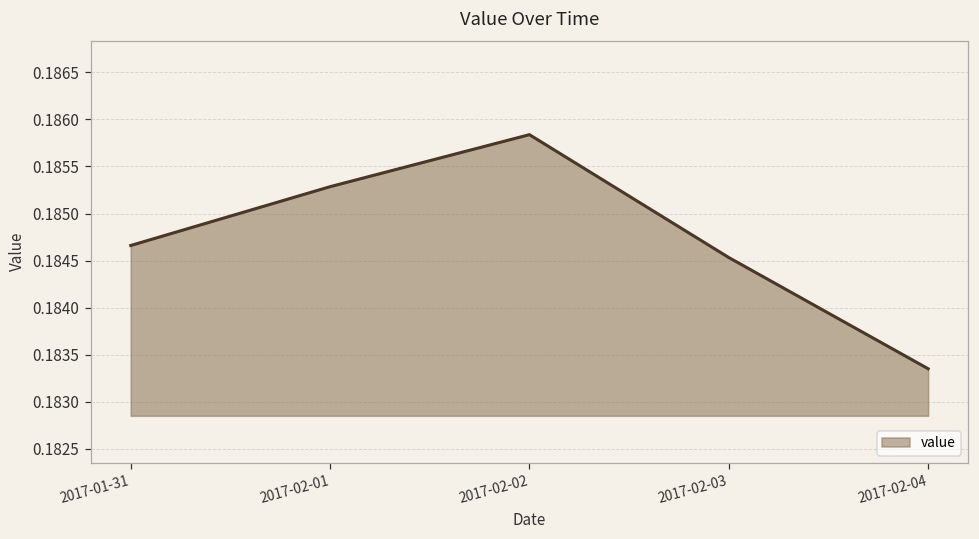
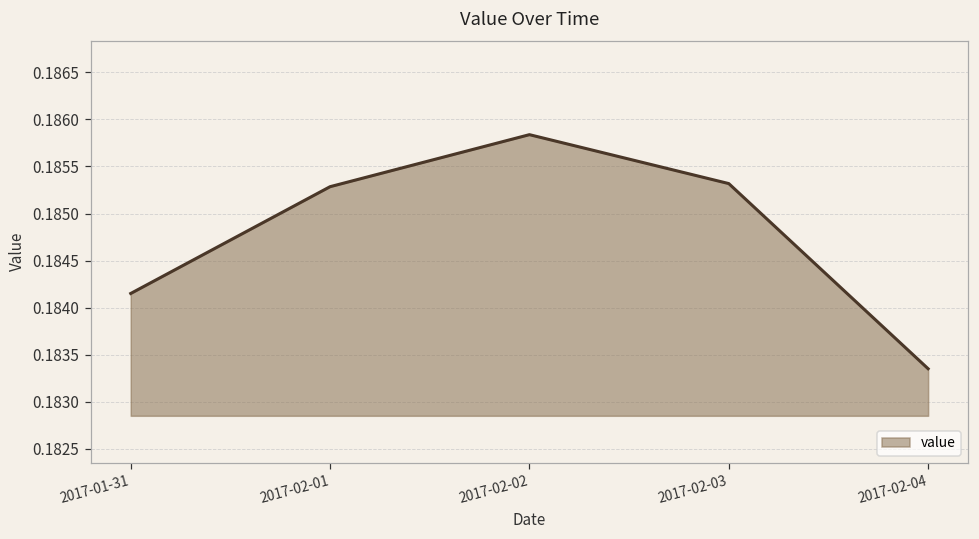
2017-01-31: 0.1847 -> 0.1842
2017-02-03: 0.1845 -> 0.1853
